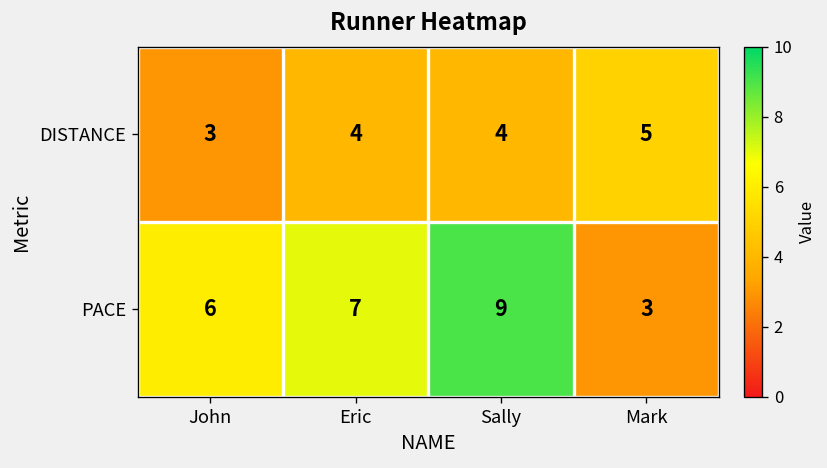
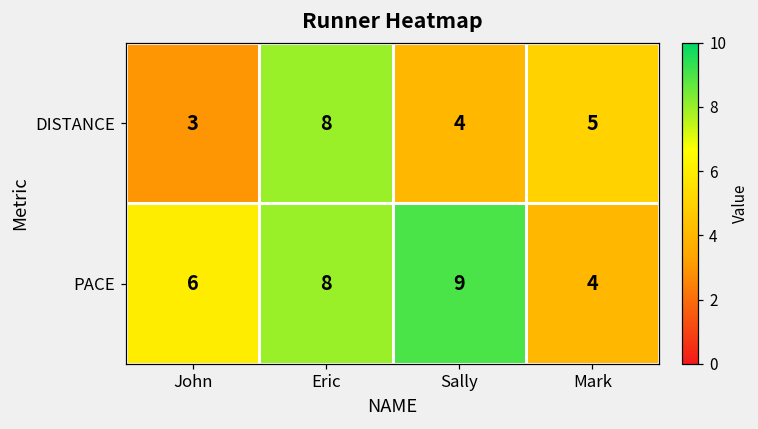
DISTANCE, Eric: 4 -> 8
PACE, Eric: 7 -> 8
PACE, Mark: 3 -> 4
